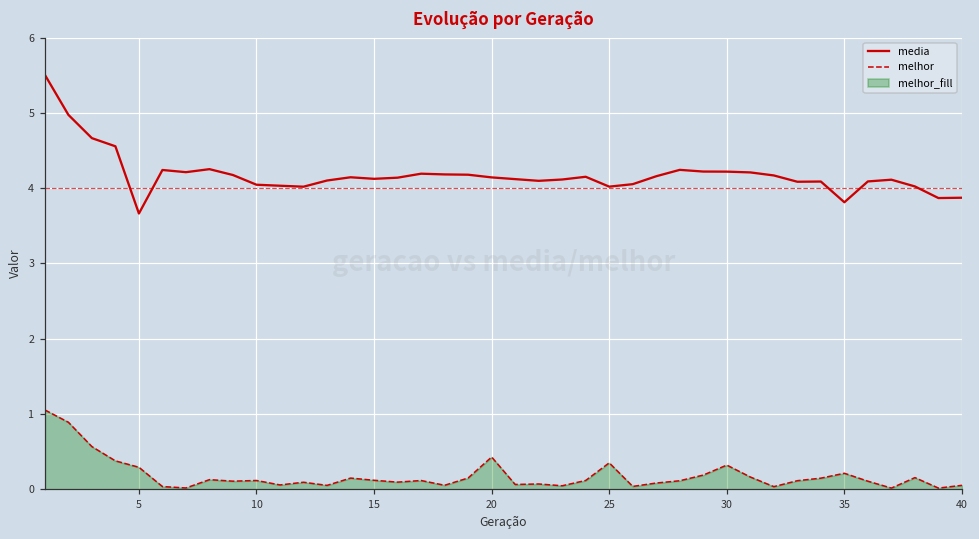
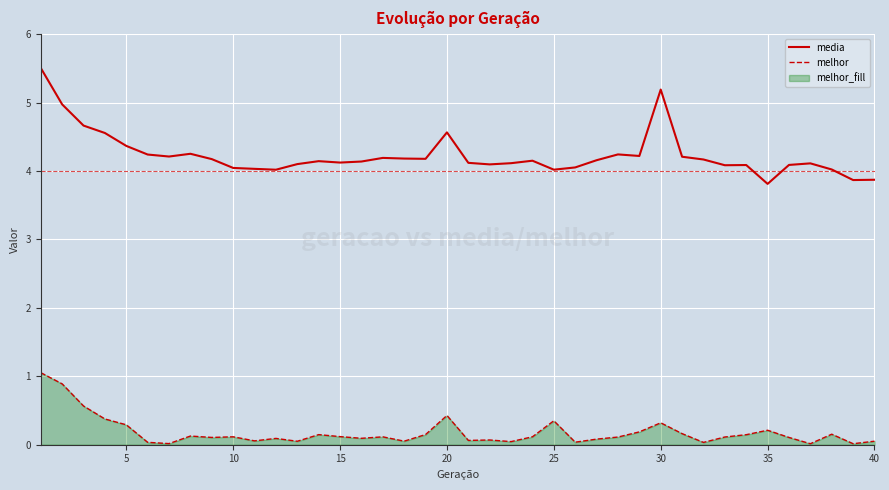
media, 5: 3.7 -> 4.4
media, 20: 4.1 -> 4.6
media, 30: 4.2 -> 5.2
